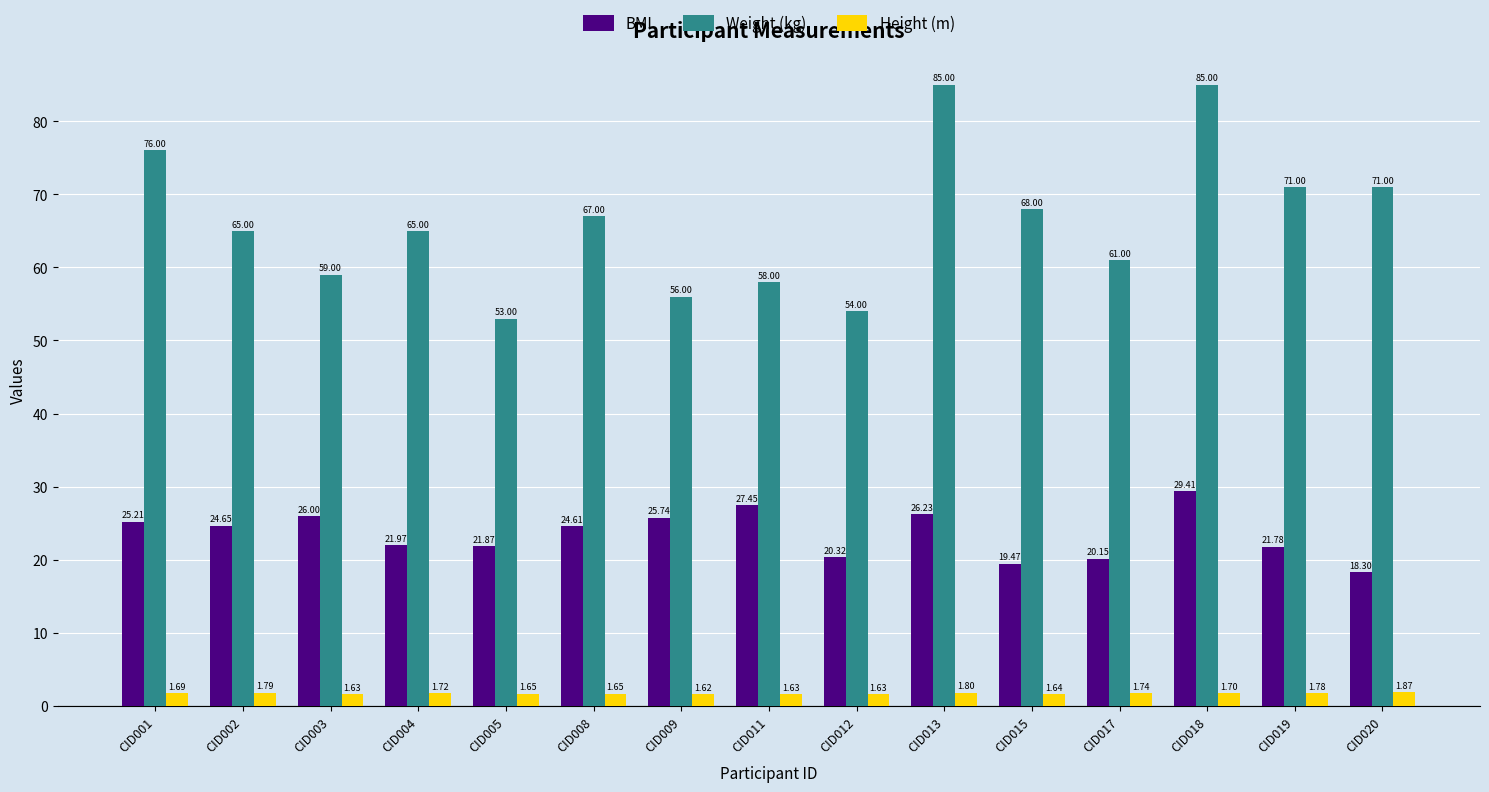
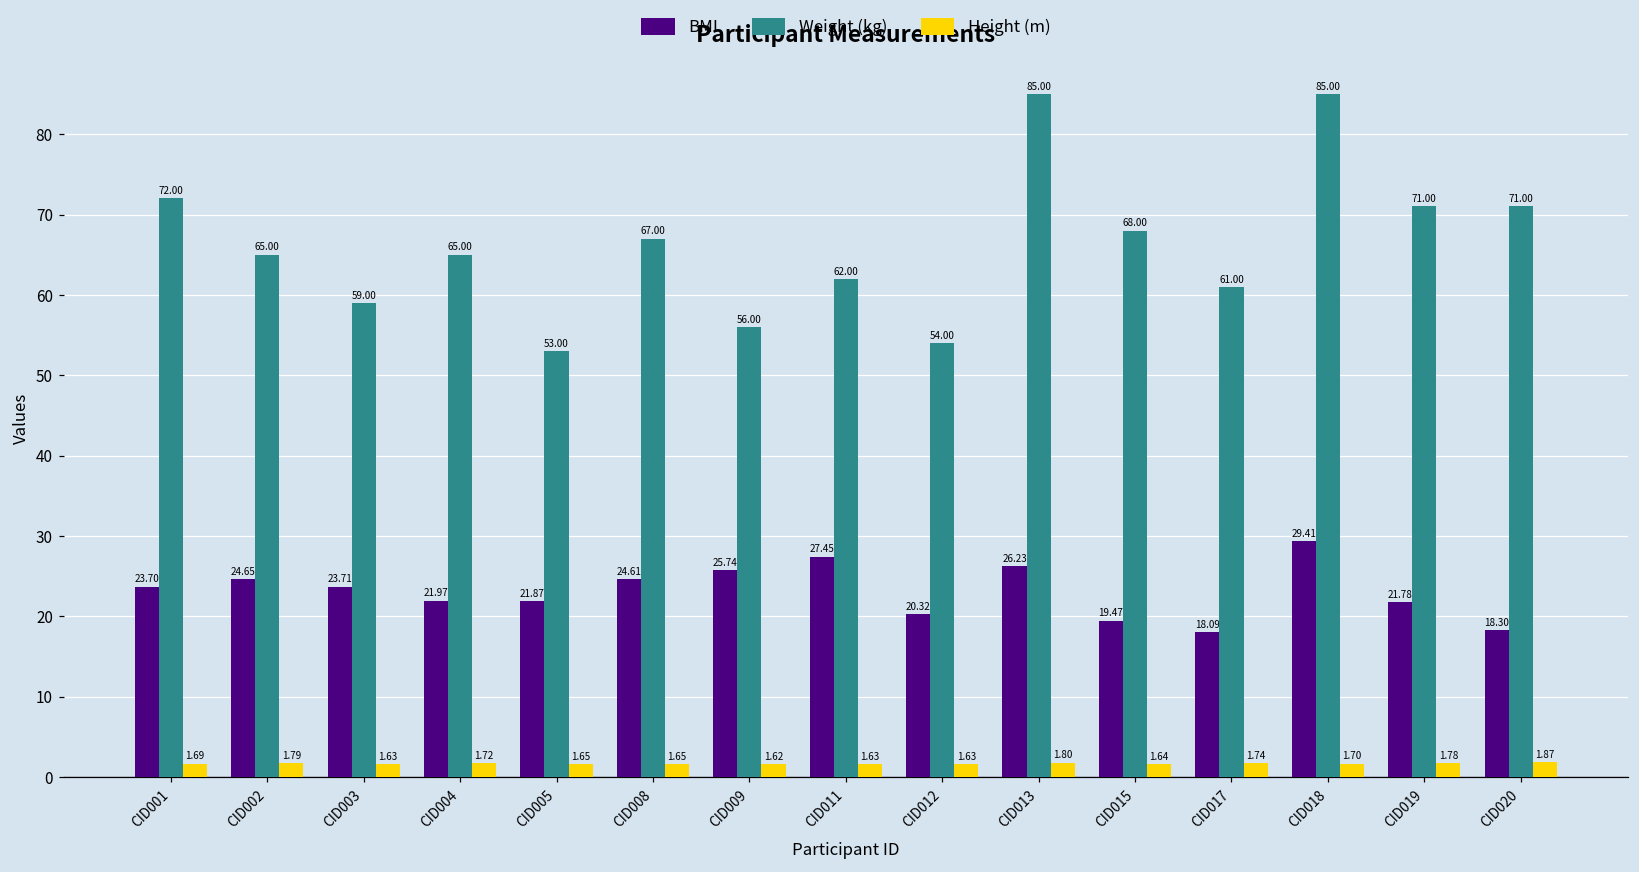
BMI, CID001: 25.21 -> 23.70
Weight (kg), CID001: 76.00 -> 72.00
BMI, CID003: 26.00 -> 23.71
Weight (kg), CID011: 58.00 -> 62.00
BMI, CID017: 20.15 -> 18.09
